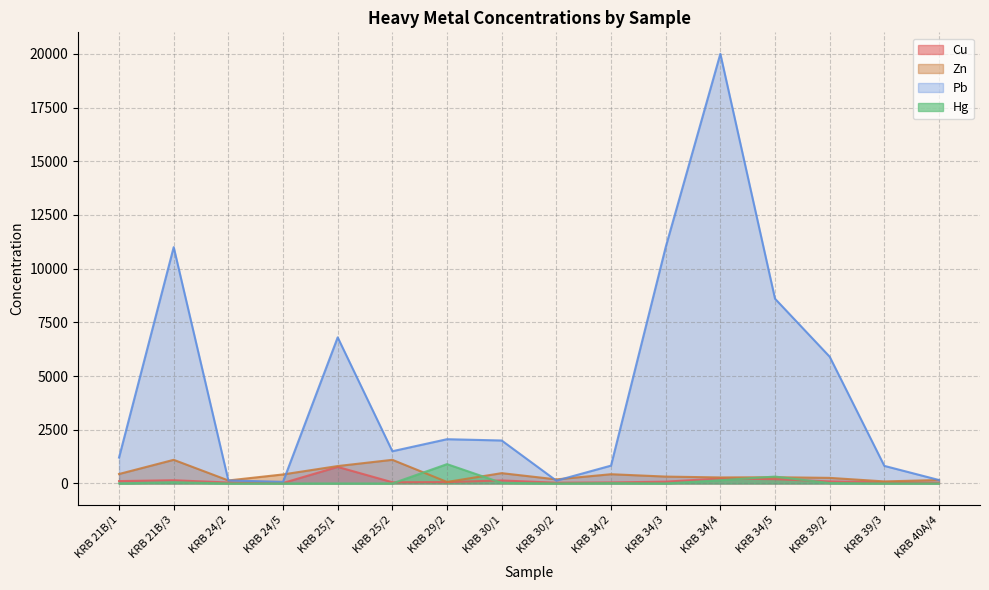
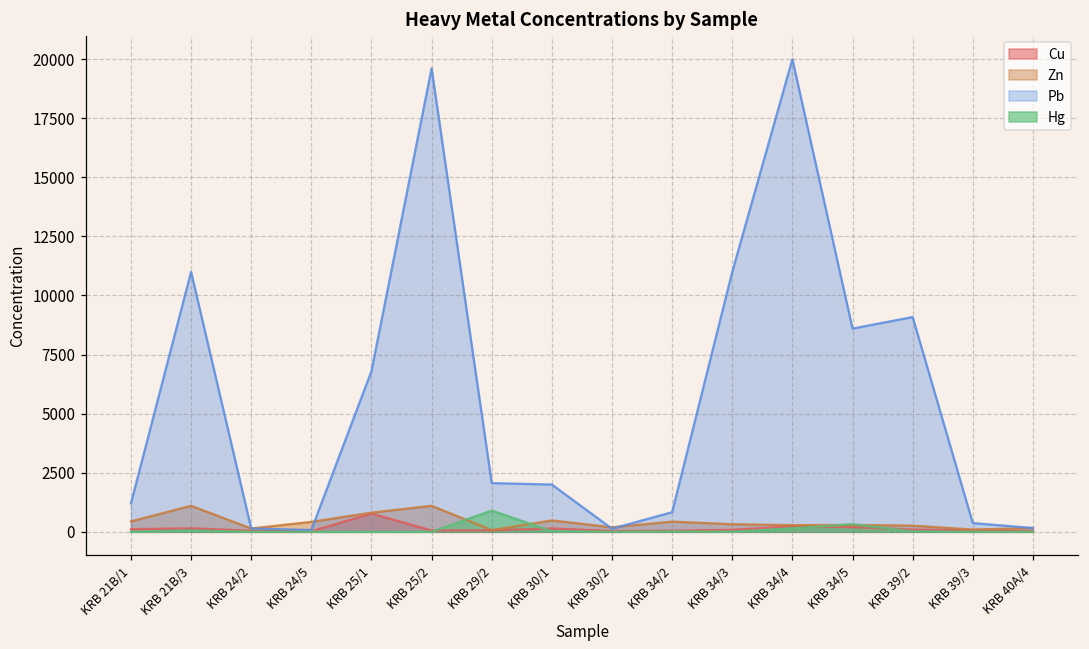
Pb, KRB 25/2: 1500 -> 19600
Pb, KRB 39/2: 5900 -> 9100
Pb, KRB 39/3: 800 -> 400
